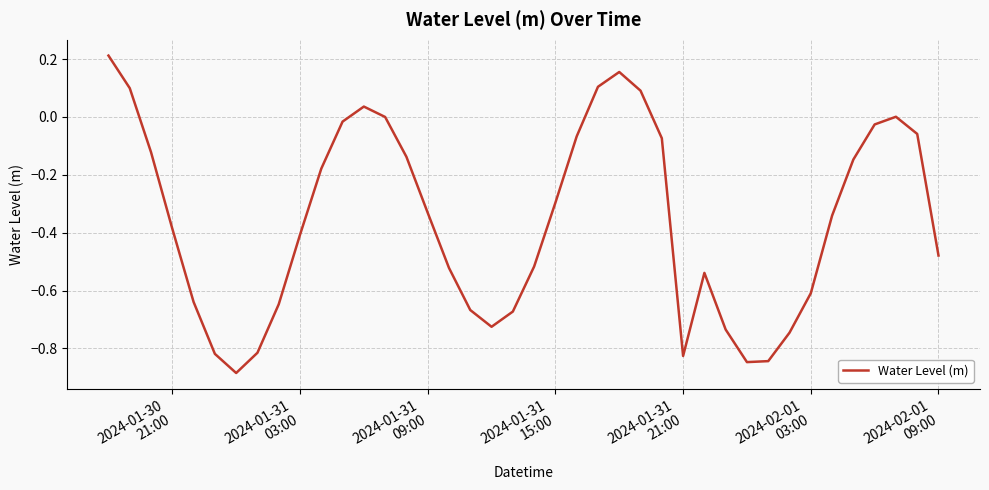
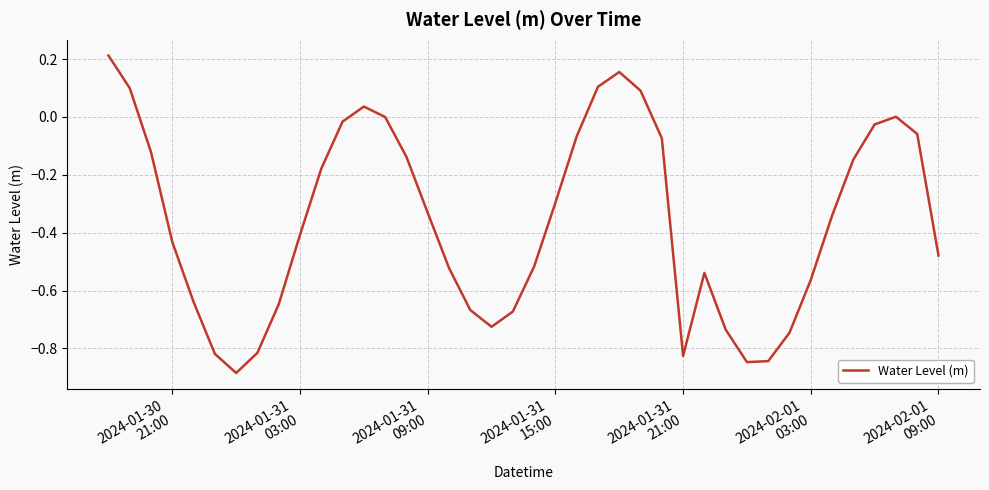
2024-01-30 21:00: -0.39 -> -0.43
2024-02-01 03:00: -0.61 -> -0.56
